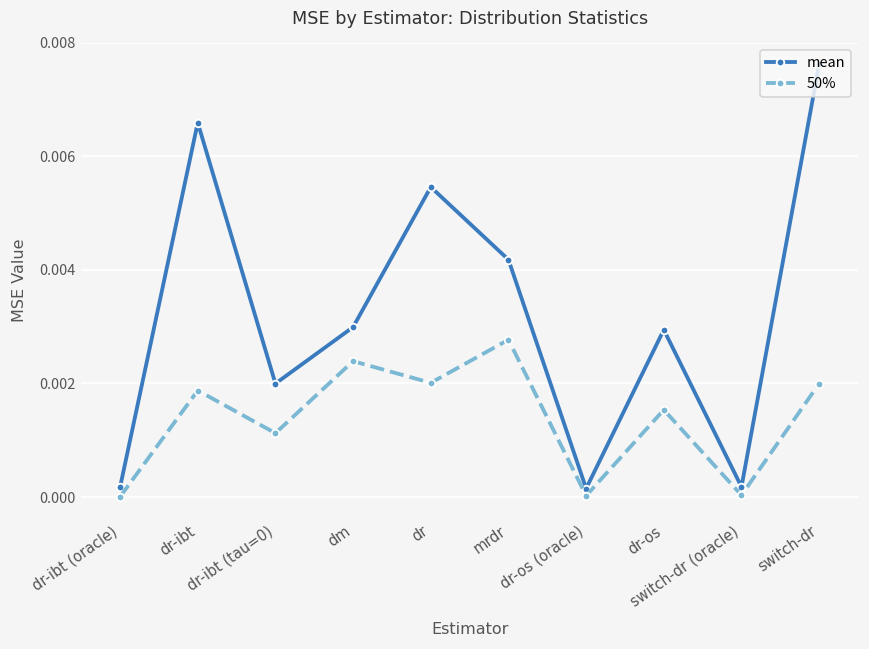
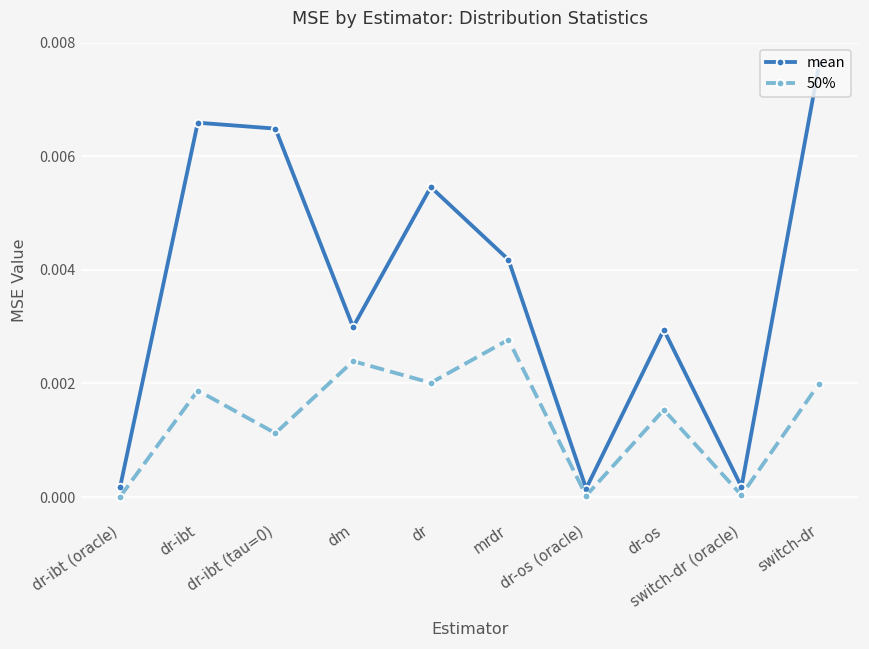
mean, dr-ibt (tau=0): 0.0020 -> 0.0065
